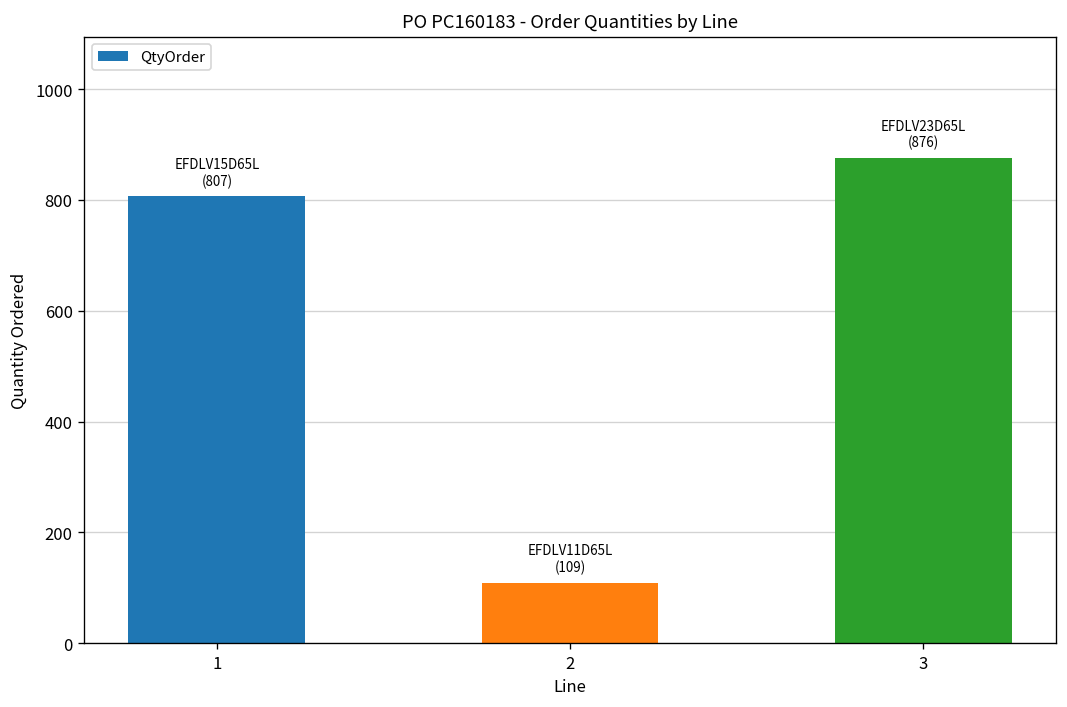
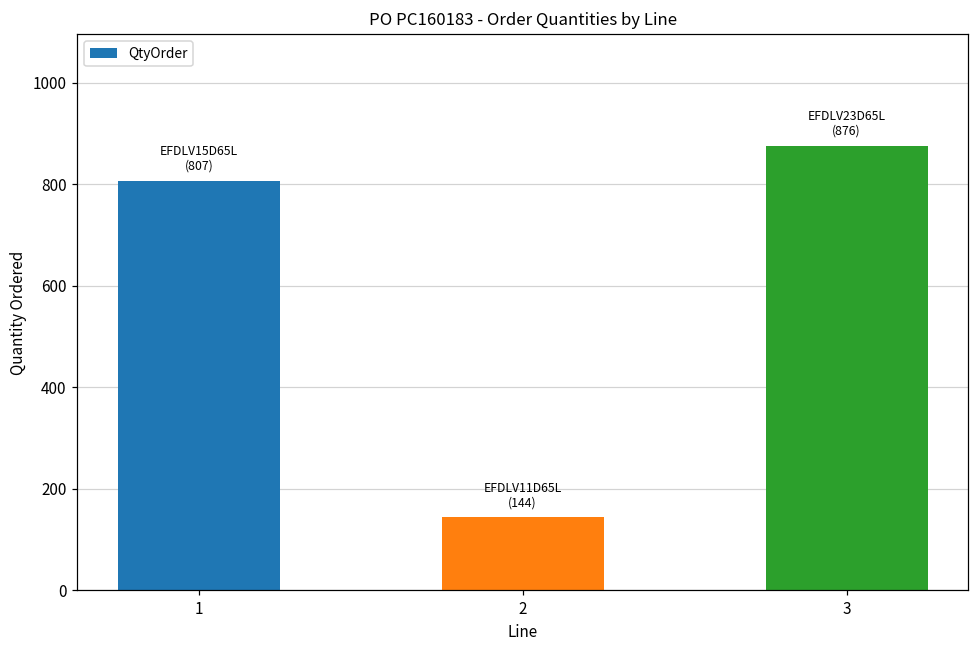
2: (109) -> (144)
